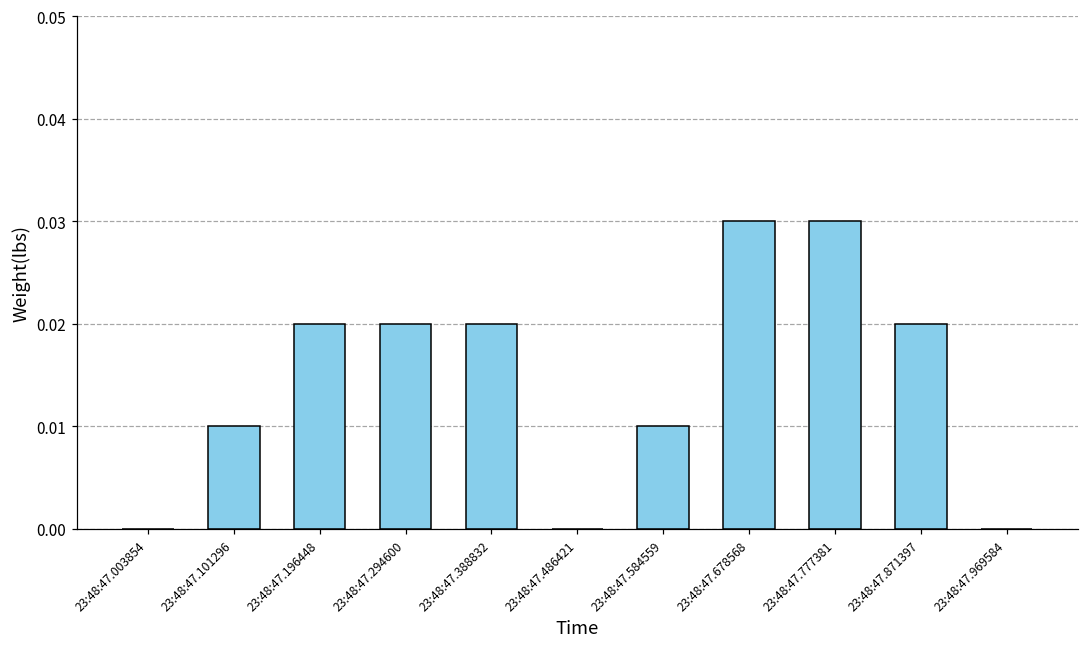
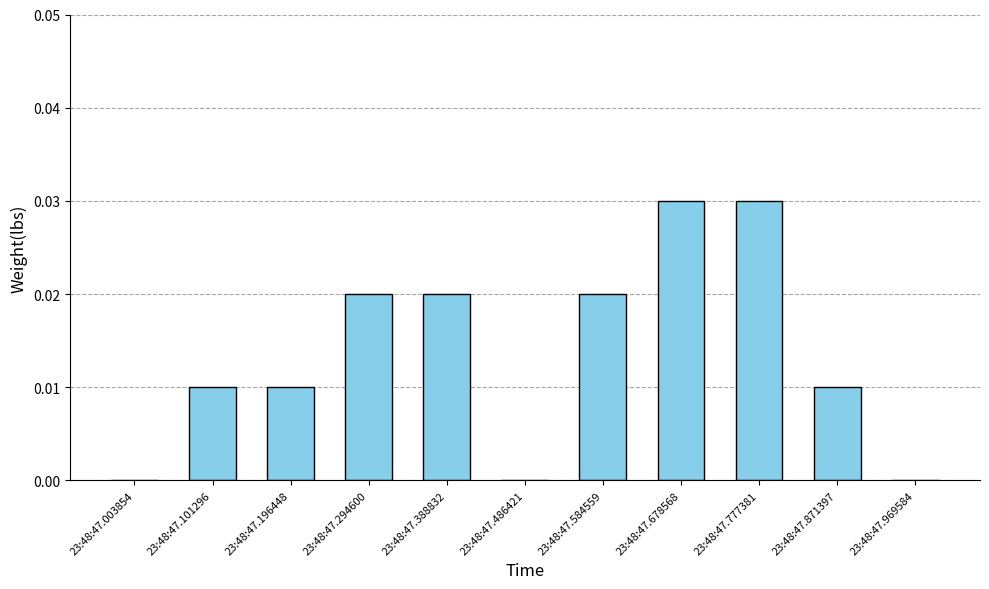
23:48:47.196448: 0.02 -> 0.01
23:48:47.584559: 0.01 -> 0.02
23:48:47.871397: 0.02 -> 0.01
